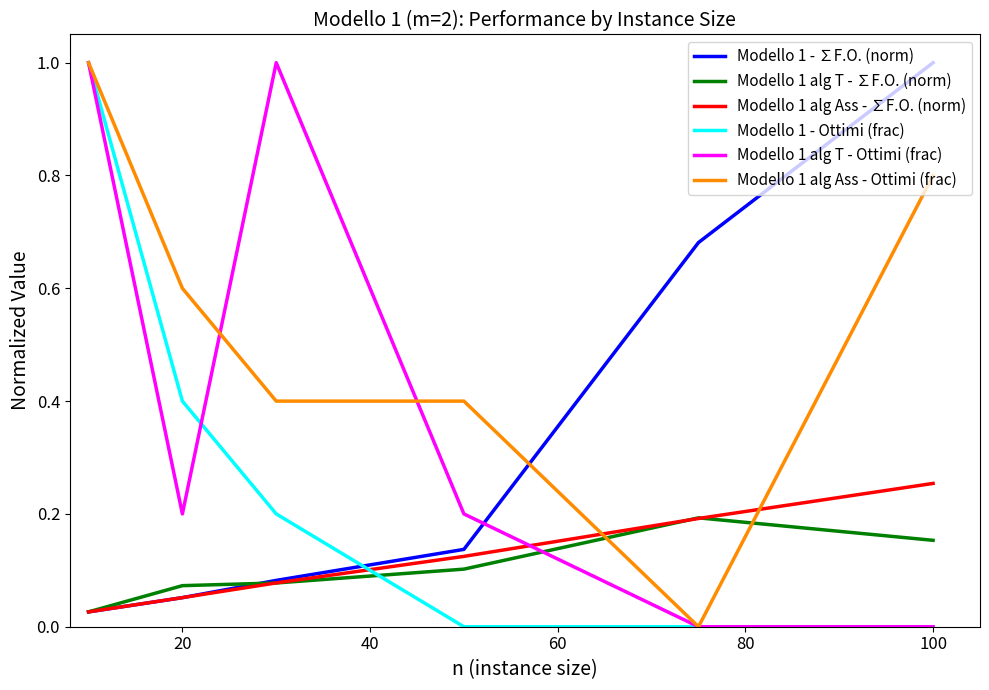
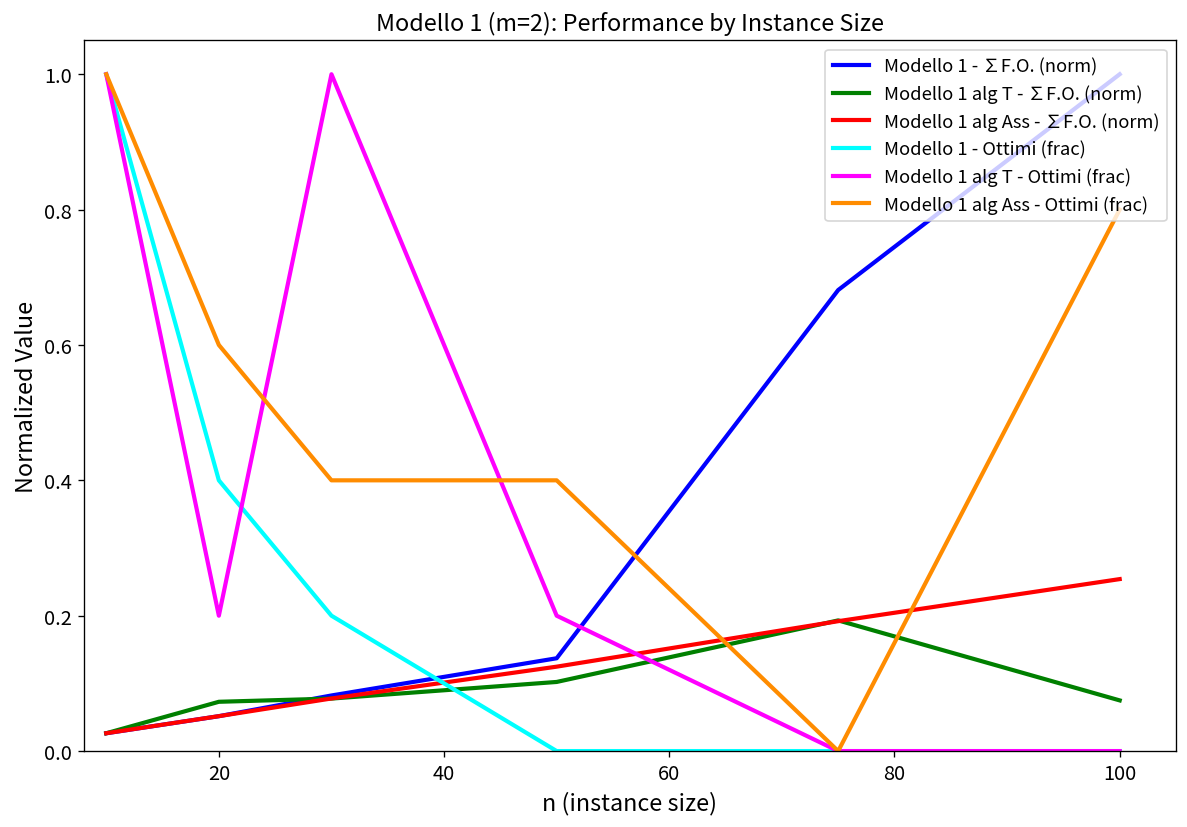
Modello 1 alg T - ∑F.O. (norm), 100: 0.15 -> 0.07
